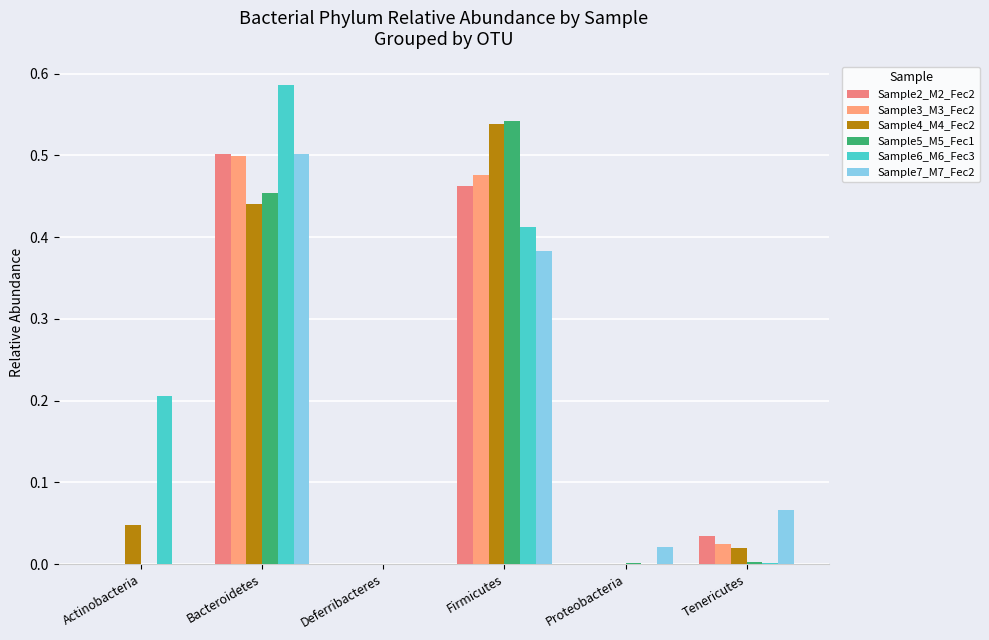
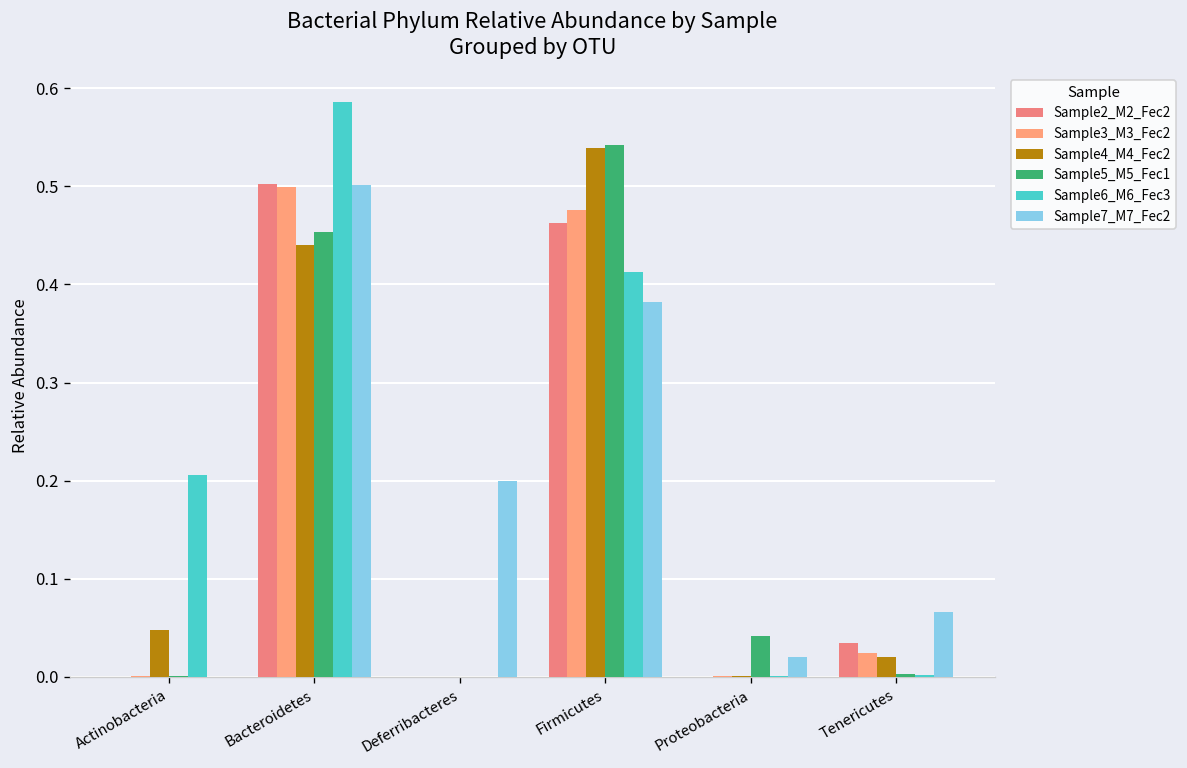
Sample7_M7_Fec2, Deferribacteres: 0.0 -> 0.2
Sample5_M5_Fec1, Proteobacteria: 0.00 -> 0.04
